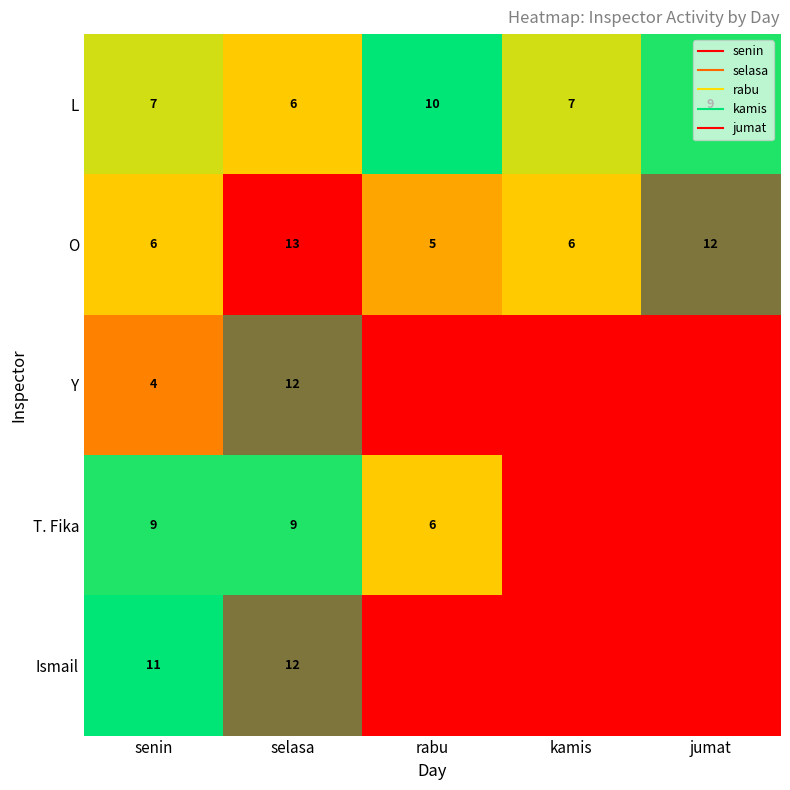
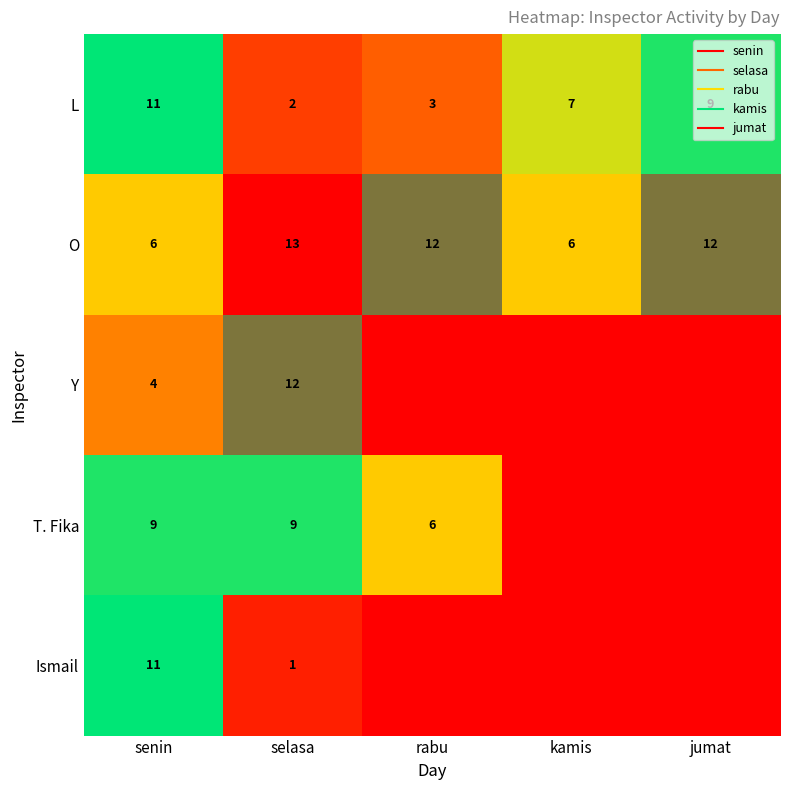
L, senin: 7 -> 11
L, selasa: 6 -> 2
L, rabu: 10 -> 3
O, rabu: 5 -> 12
Ismail, selasa: 12 -> 1
